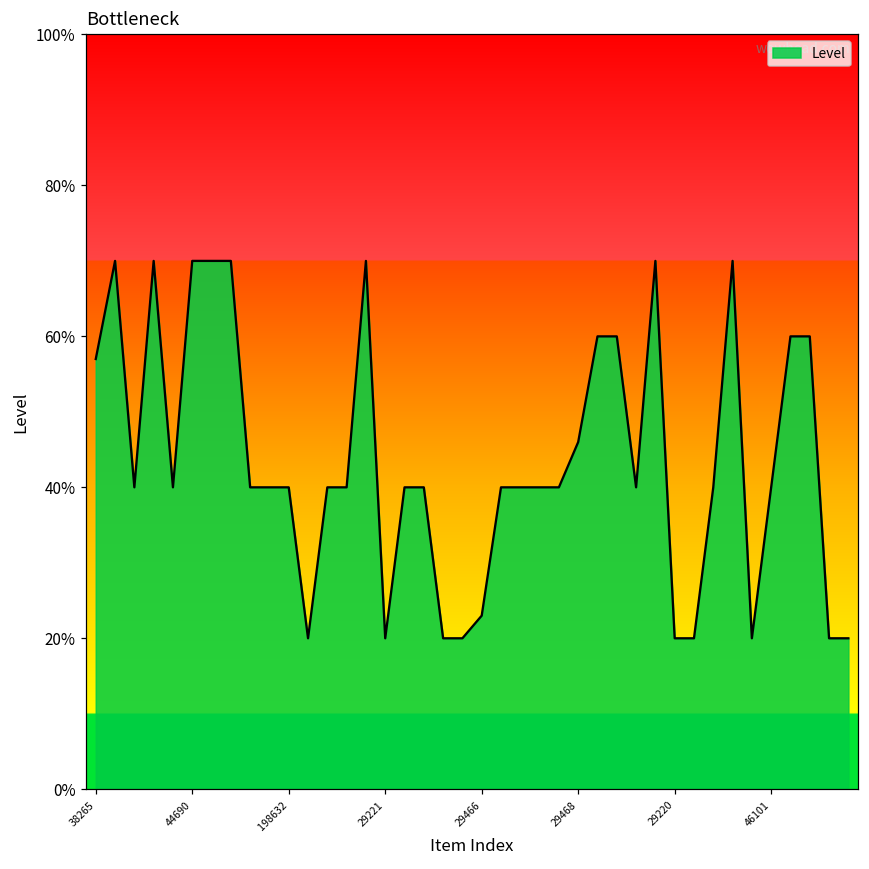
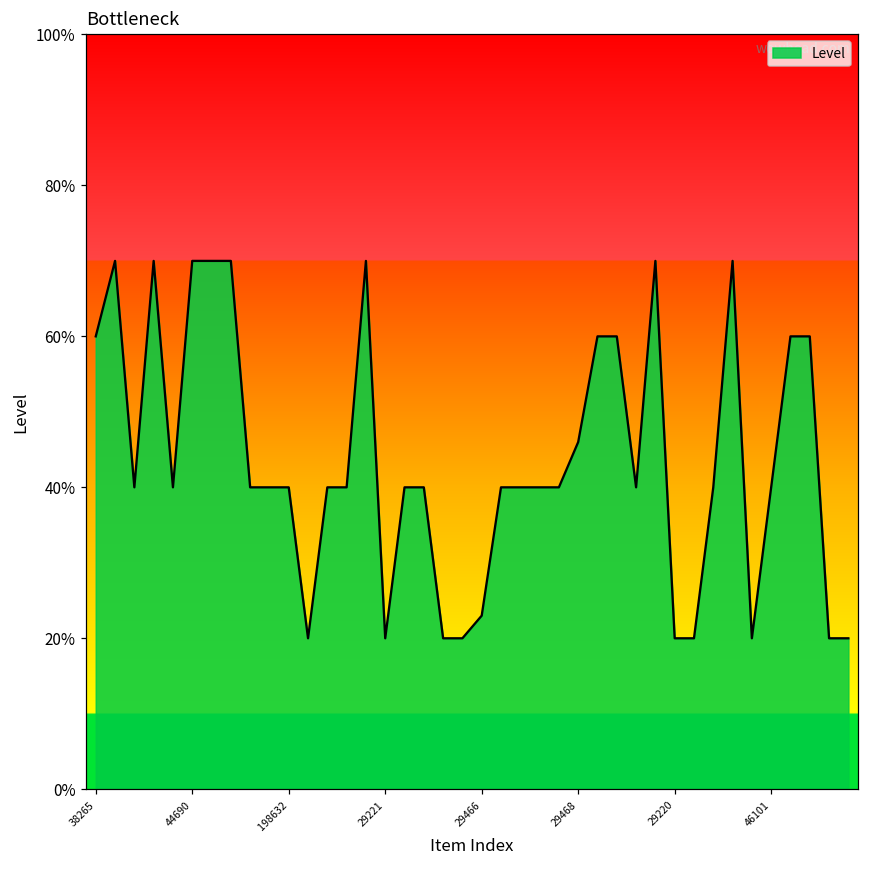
38265: 57% -> 60%
